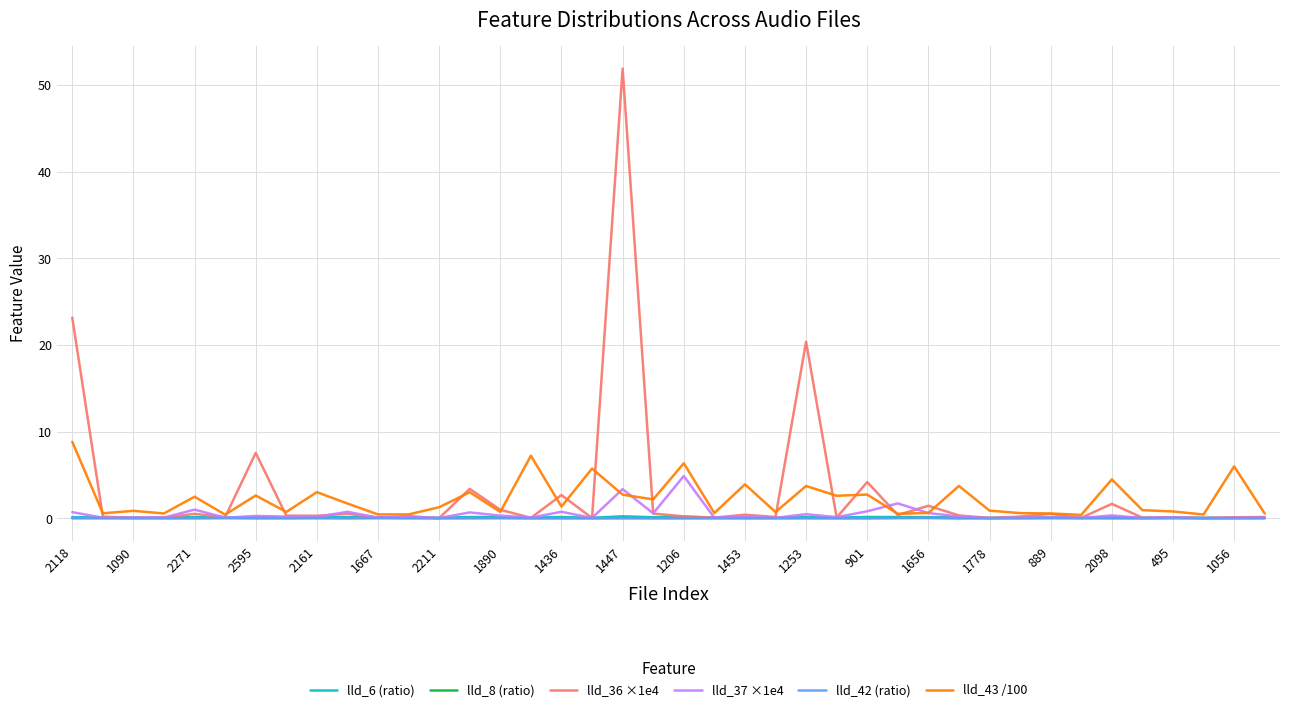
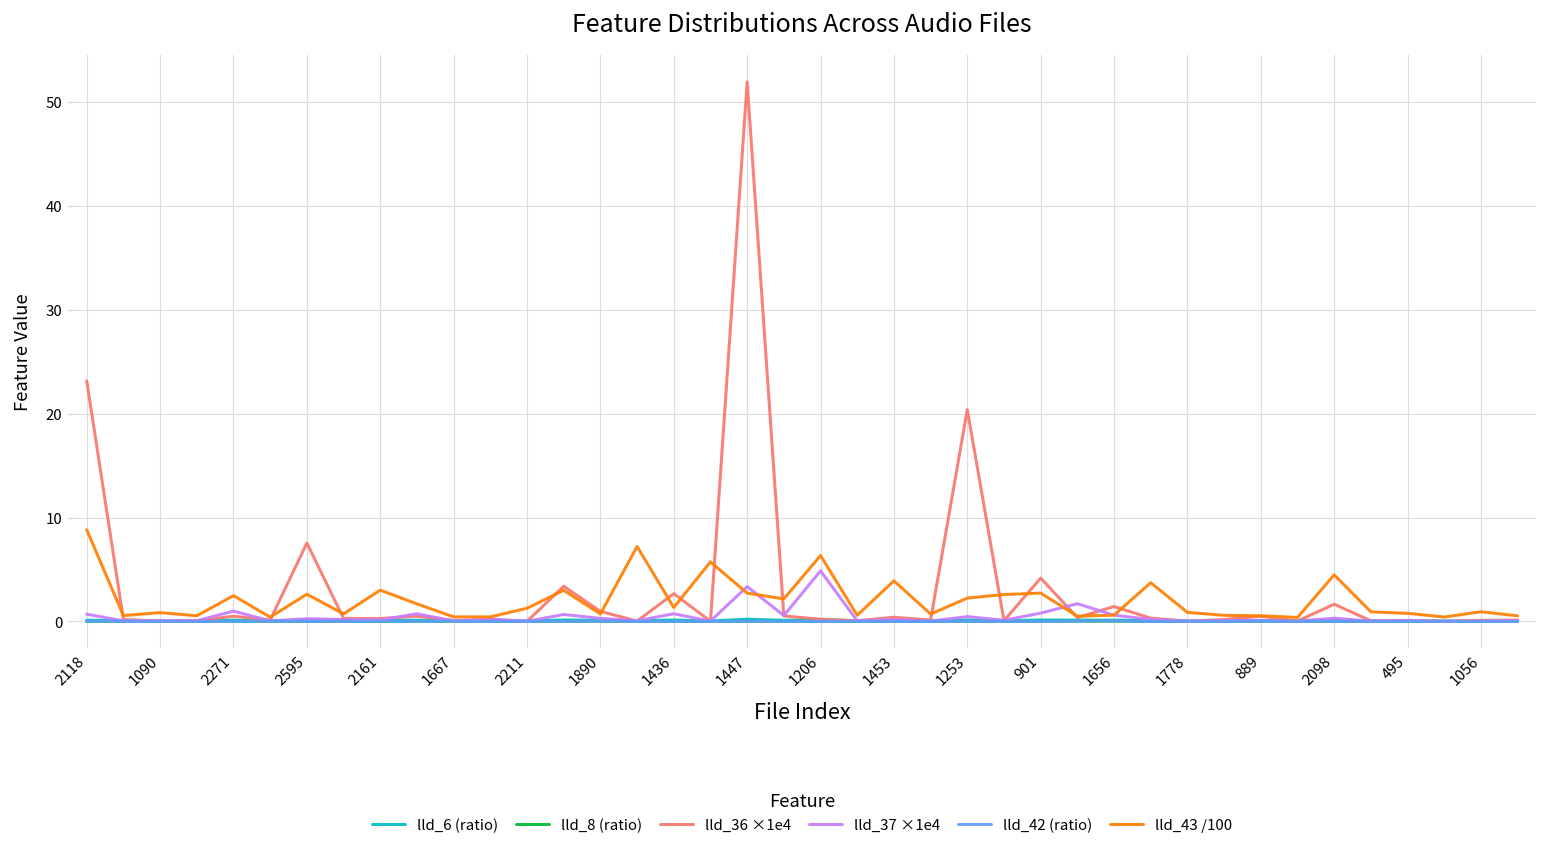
lld_43 /100, 1253: 4 -> 2
lld_43 /100, 1056: 6 -> 1
